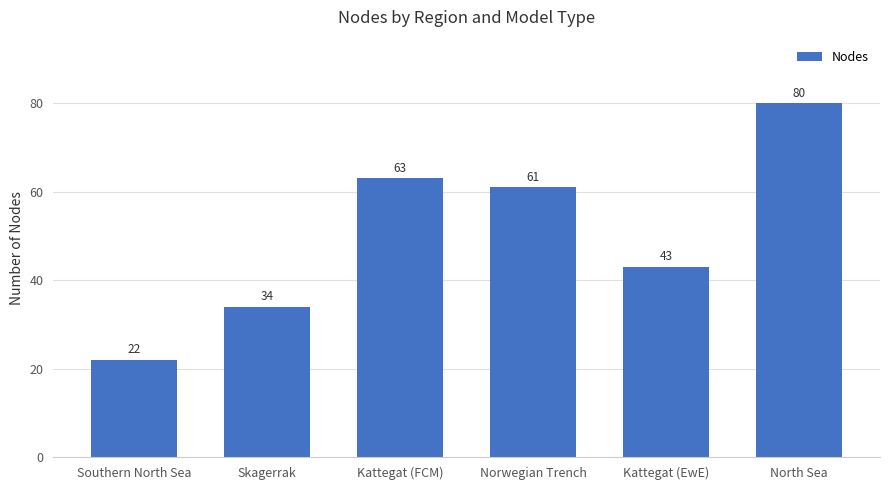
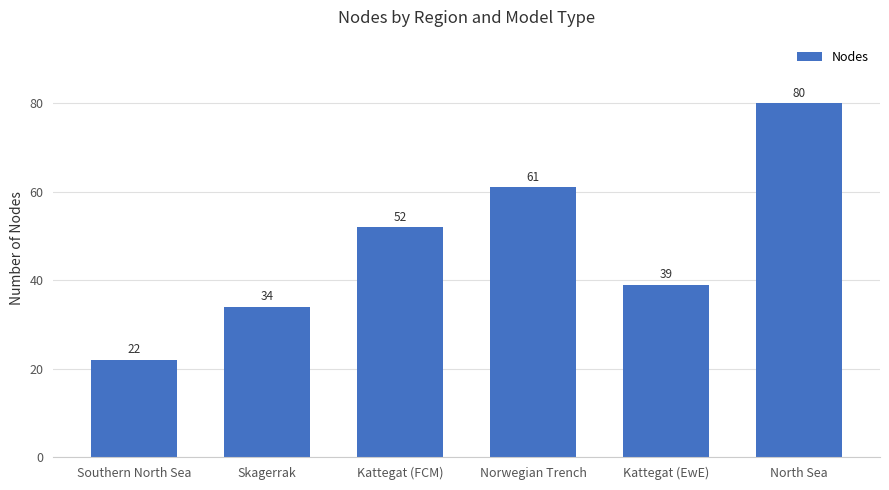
Kattegat (FCM): 63 -> 52
Kattegat (EwE): 43 -> 39
